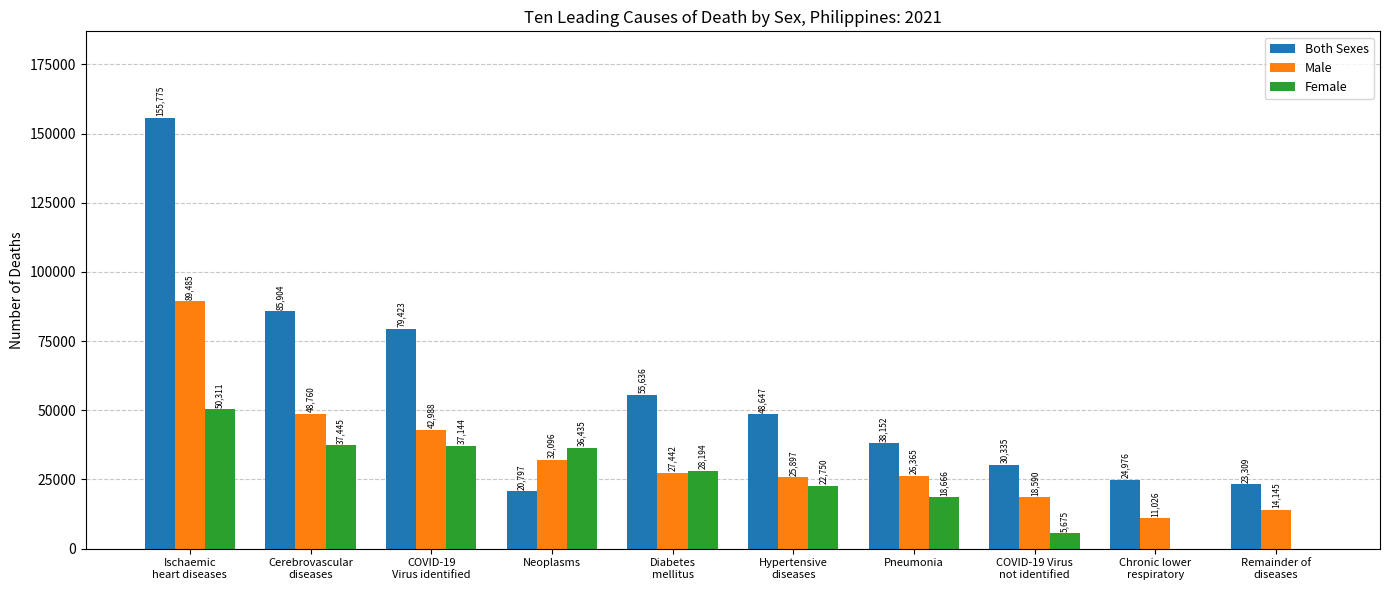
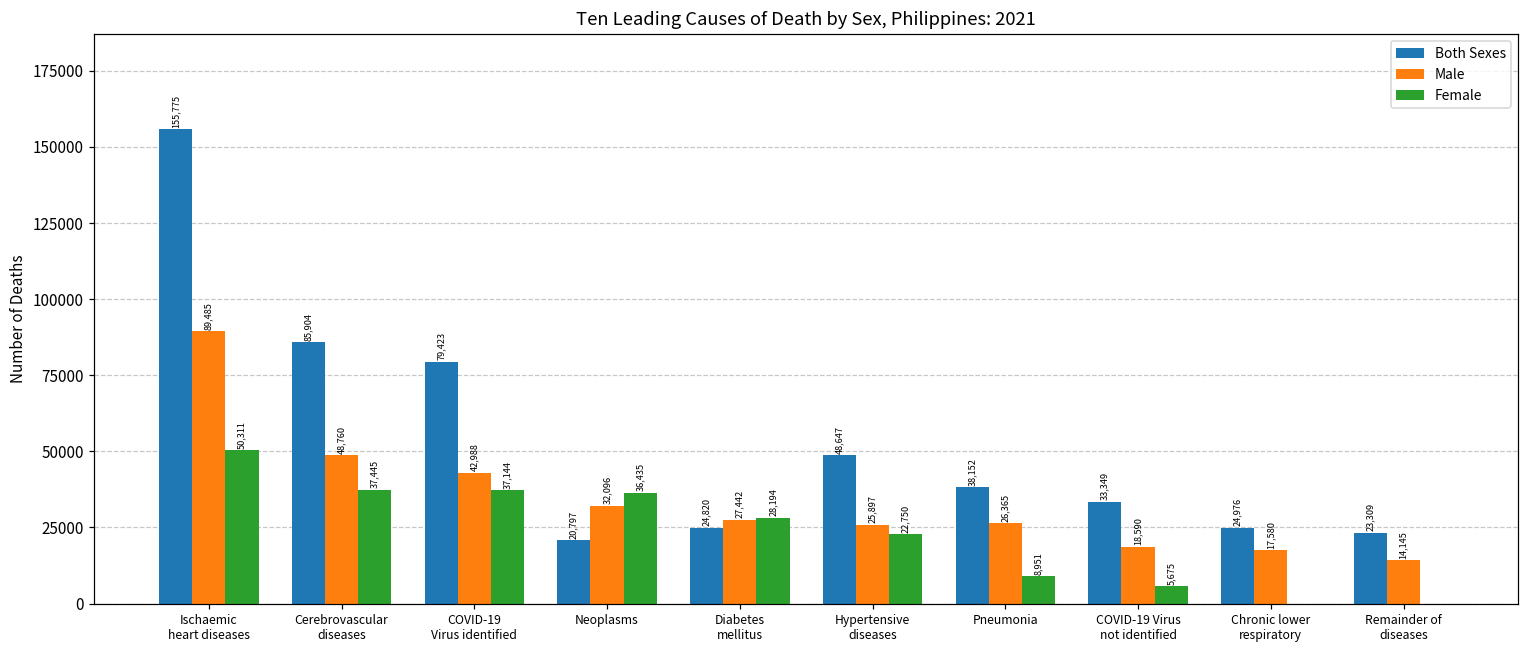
Both Sexes, Diabetes mellitus: 55,636 -> 24,820
Female, Pneumonia: 18,666 -> 8,951
Both Sexes, COVID-19 Virus not identified: 30,335 -> 33,349
Male, Chronic lower respiratory: 11,026 -> 17,580
